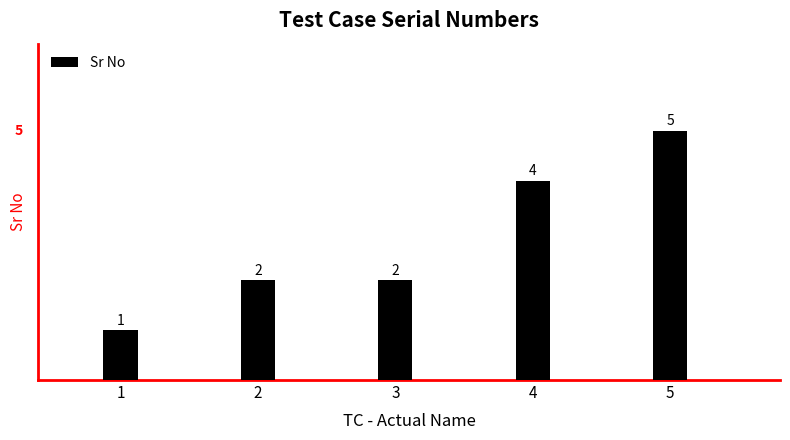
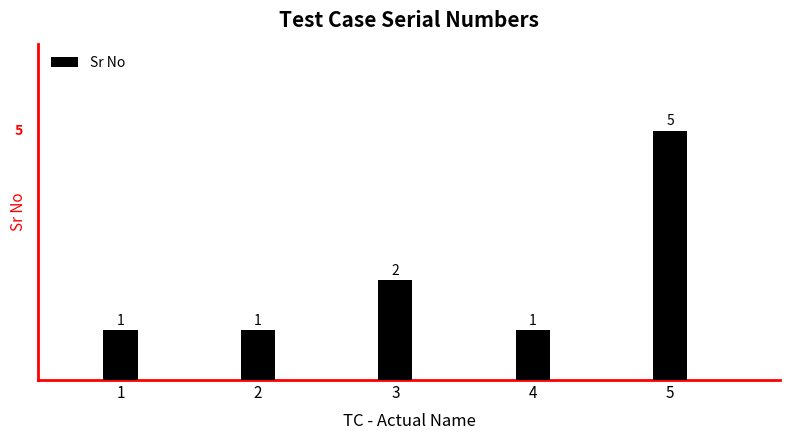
2: 2 -> 1
4: 4 -> 1
